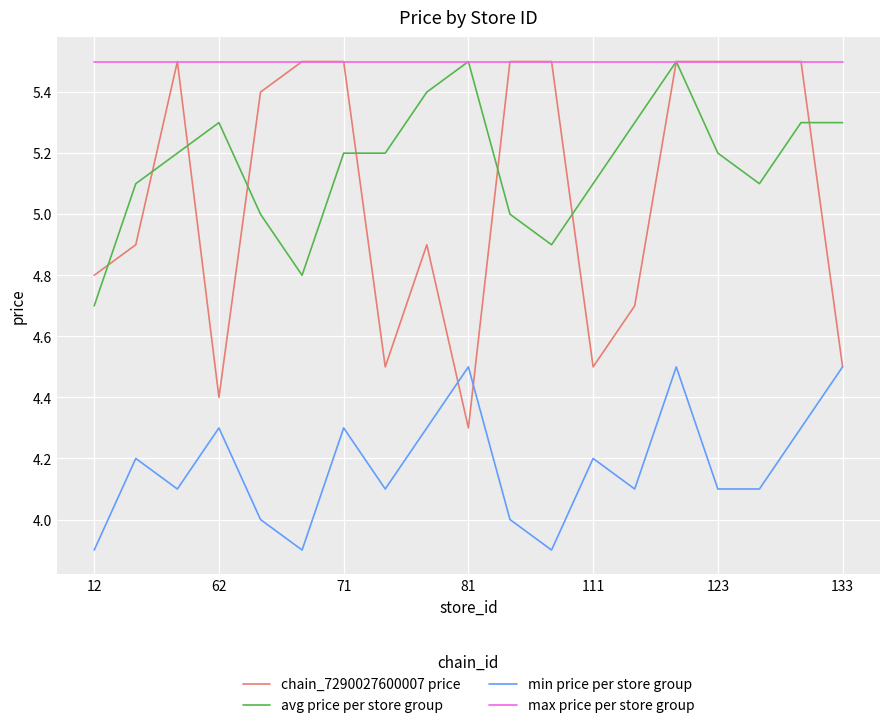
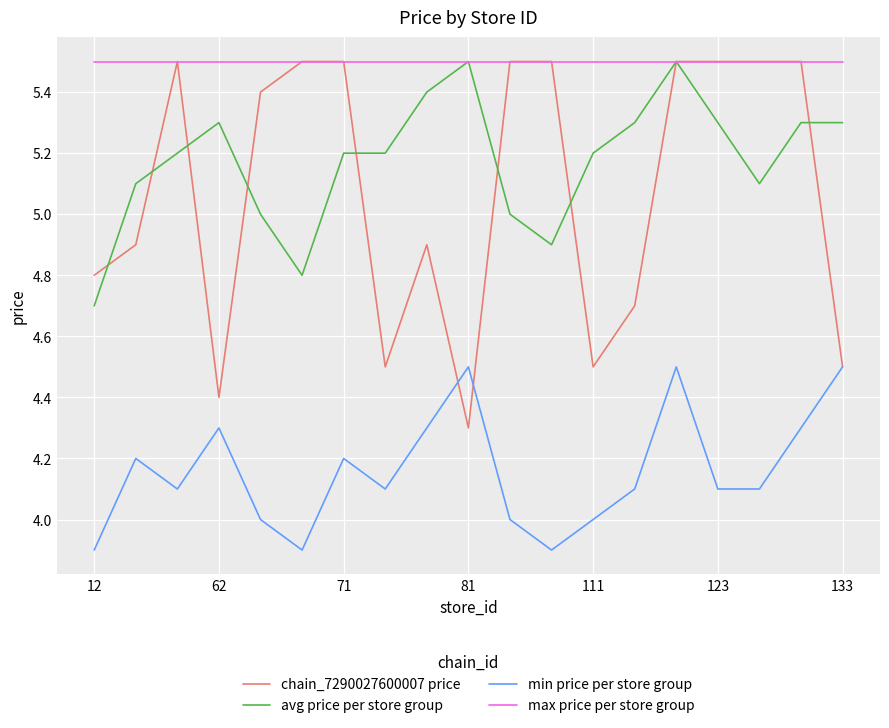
min price per store group, 71: 4.3 -> 4.2
avg price per store group, 111: 5.1 -> 5.2
min price per store group, 111: 4.2 -> 4.0
avg price per store group, 123: 5.2 -> 5.3
